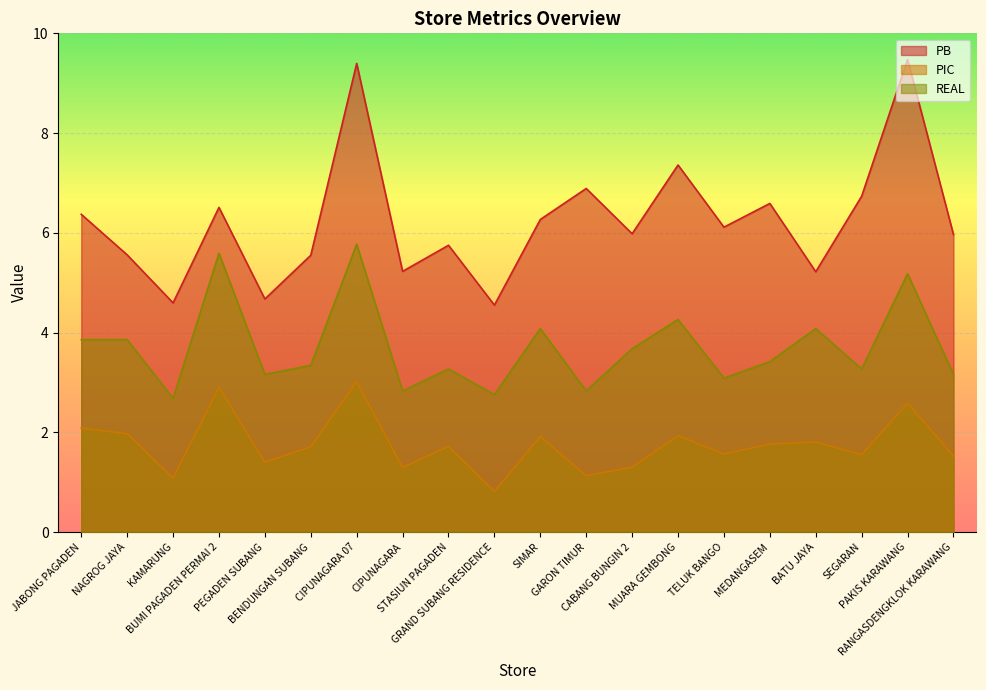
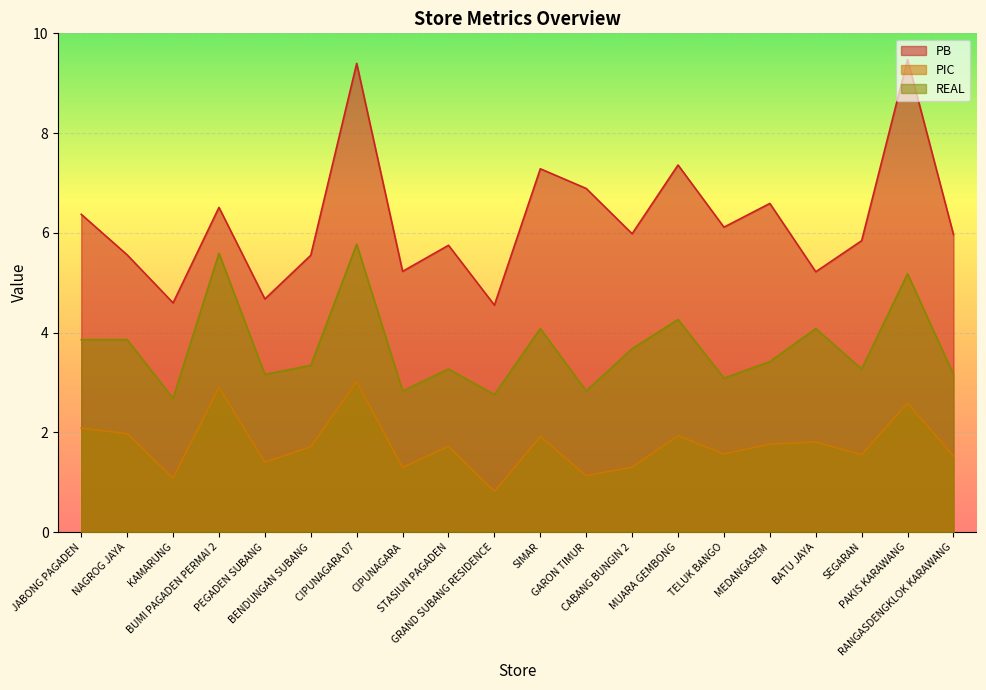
PB, SIMAR: 6.3 -> 7.3
PB, SEGARAN: 6.7 -> 5.8
